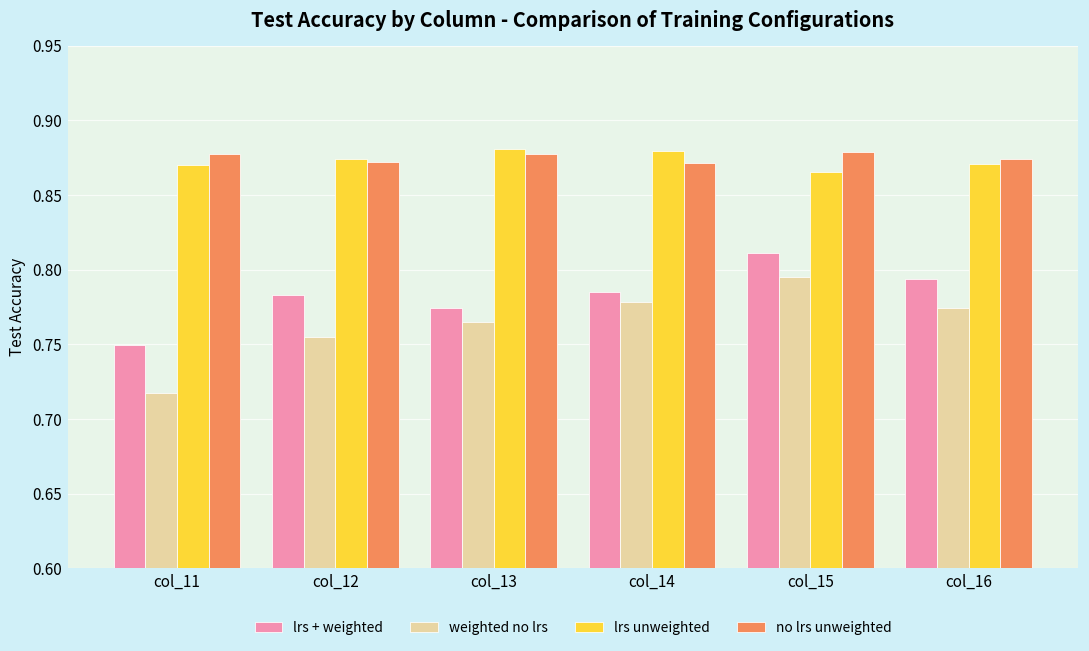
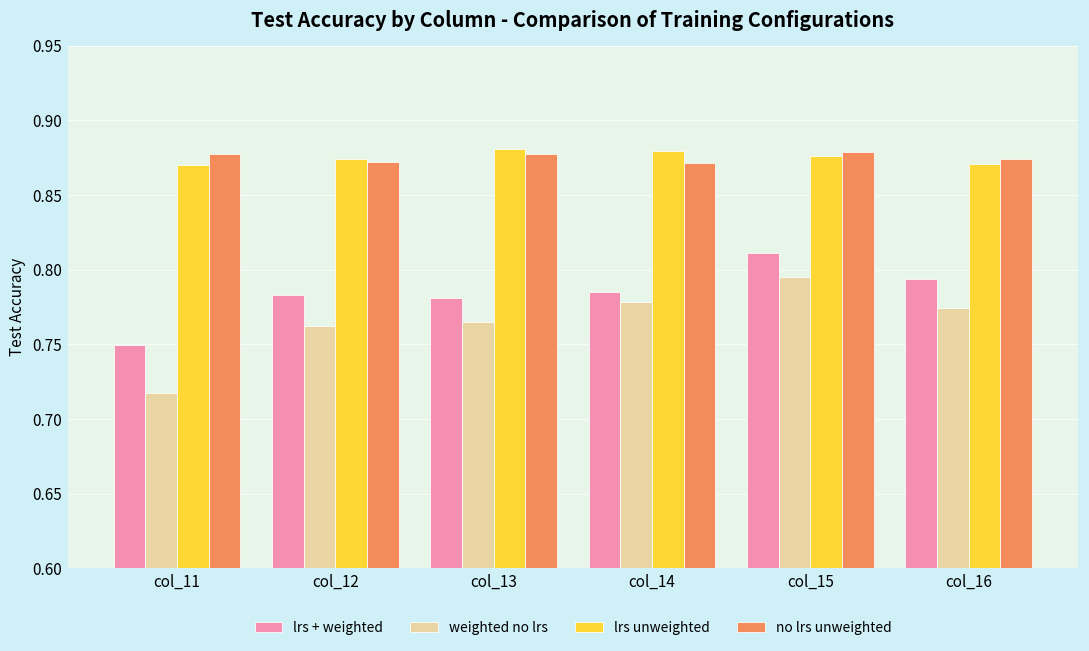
weighted no lrs, col_12: 0.755 -> 0.762
lrs + weighted, col_13: 0.774 -> 0.781
lrs unweighted, col_15: 0.865 -> 0.876
